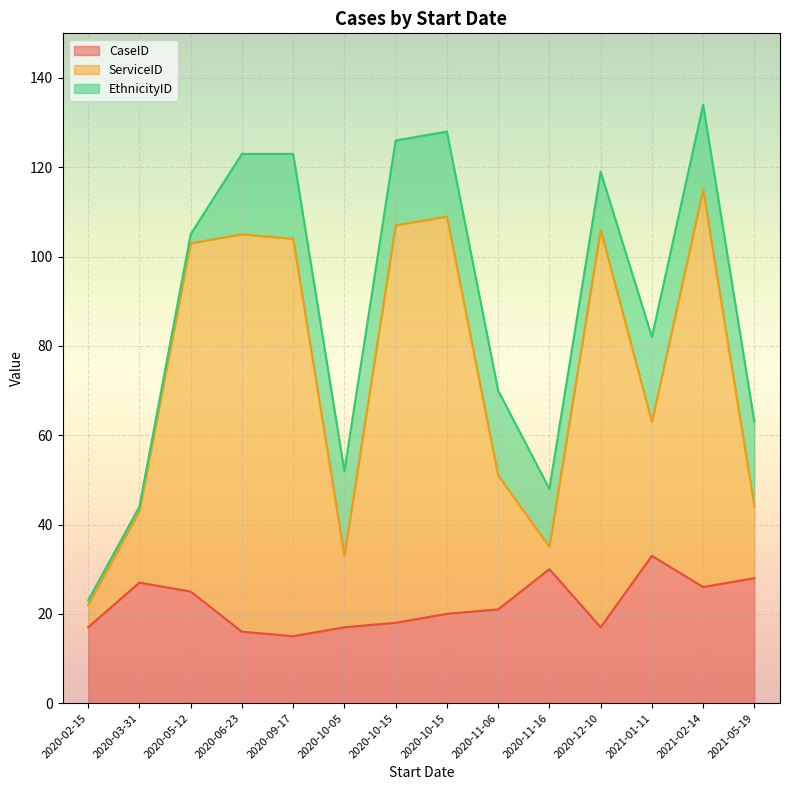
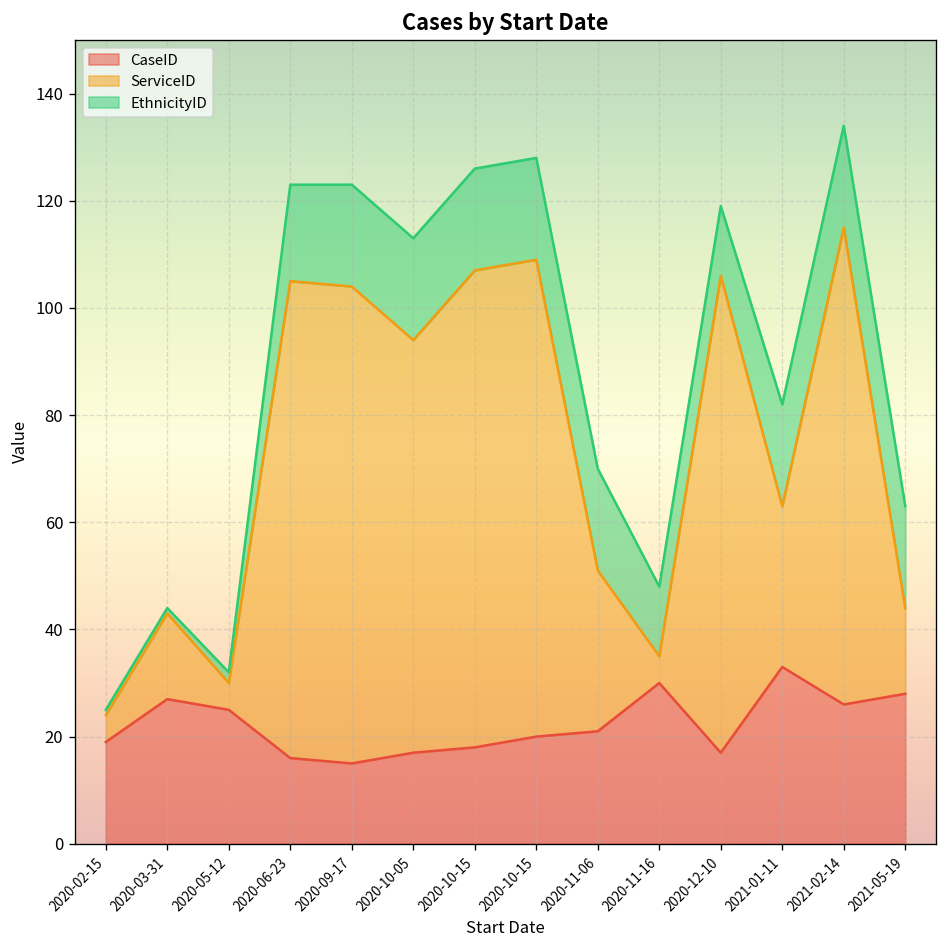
CaseID, 2020-02-15: 17 -> 19
ServiceID, 2020-05-12: 78 -> 5
ServiceID, 2020-10-05: 16 -> 77
